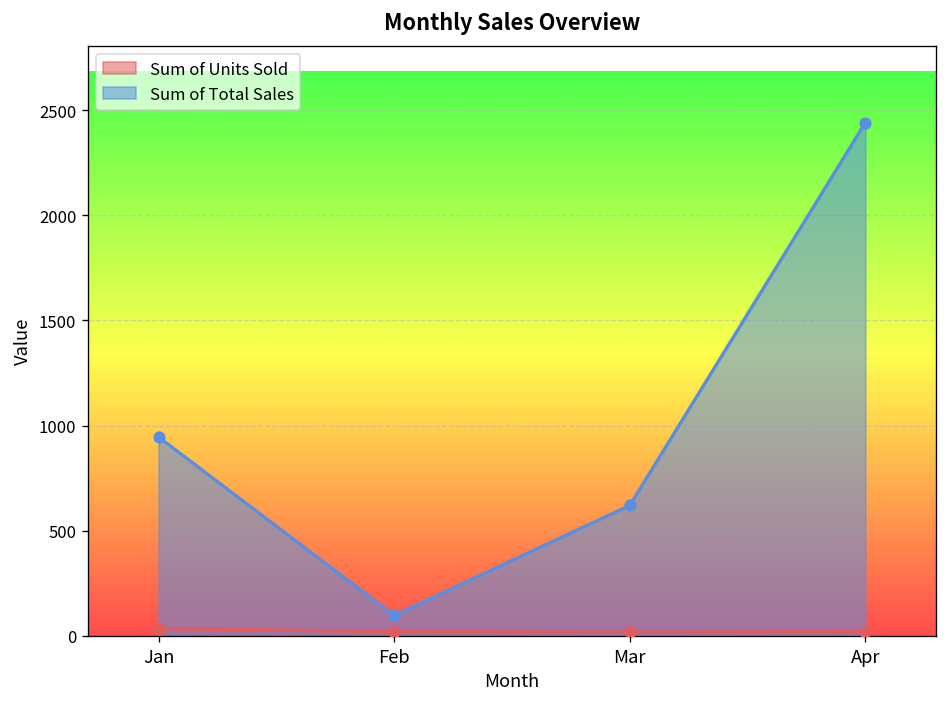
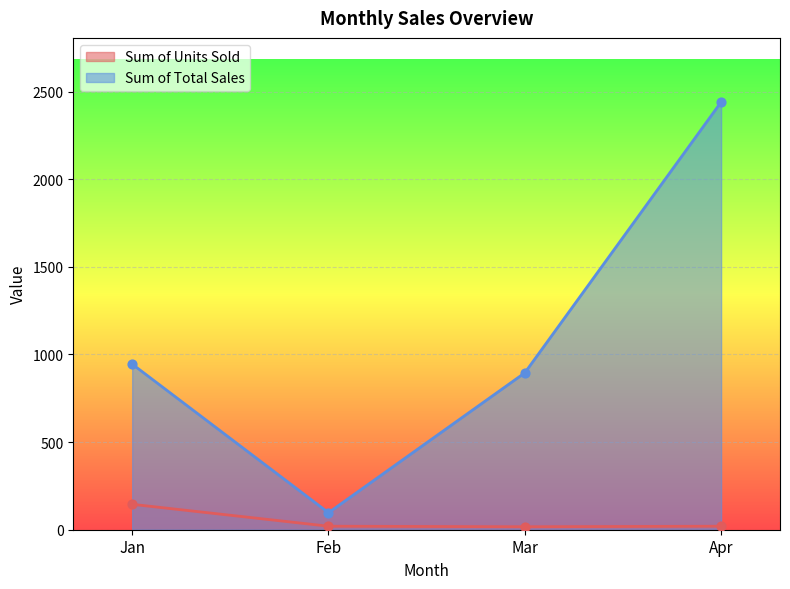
Sum of Units Sold, Jan: 40 -> 150
Sum of Total Sales, Mar: 620 -> 900
